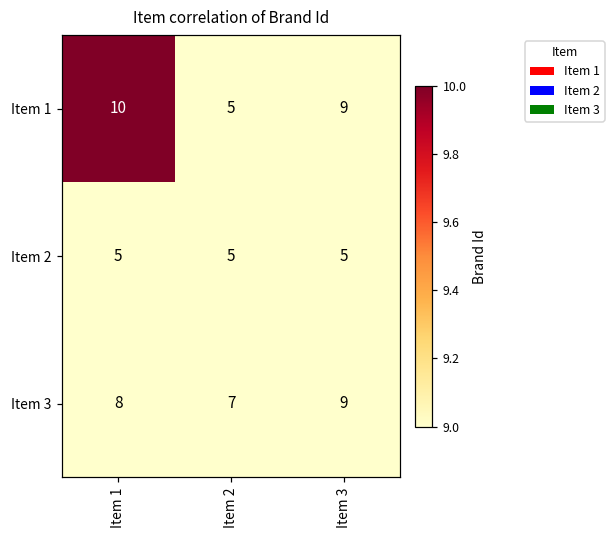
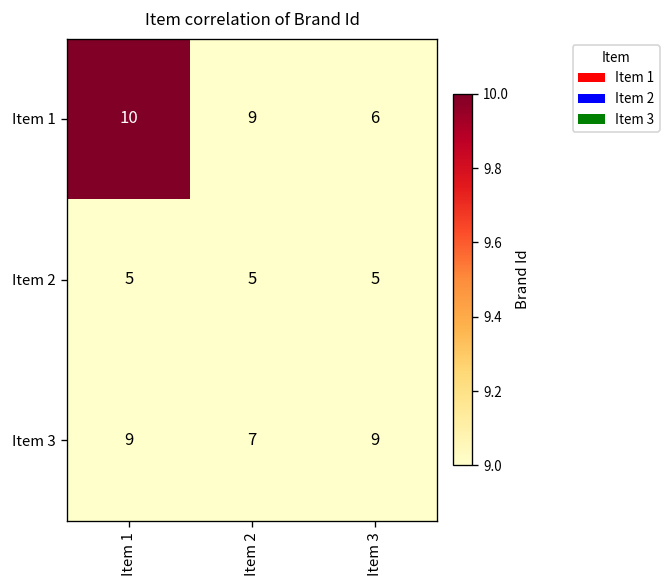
Item 1, Item 2: 5 -> 9
Item 1, Item 3: 9 -> 6
Item 3, Item 1: 8 -> 9
